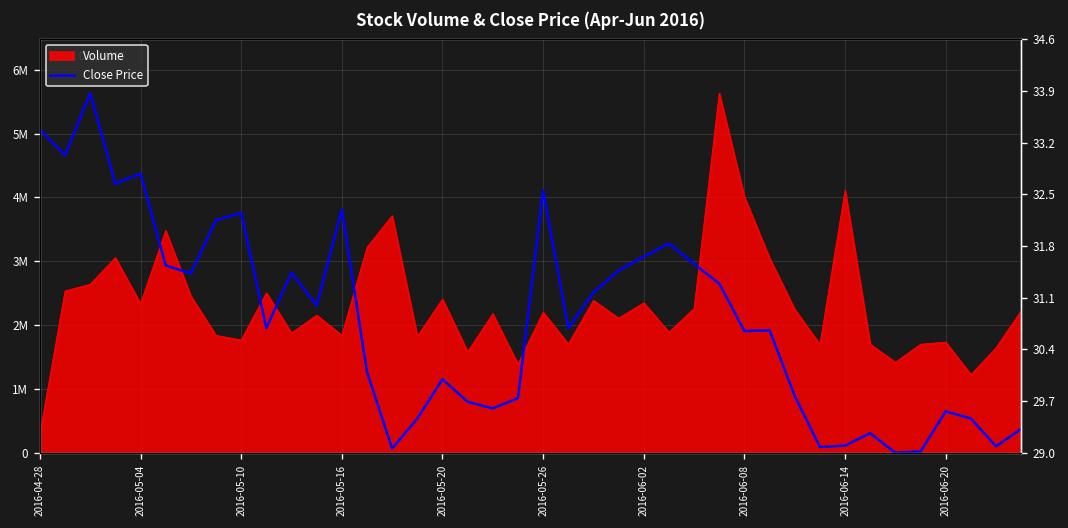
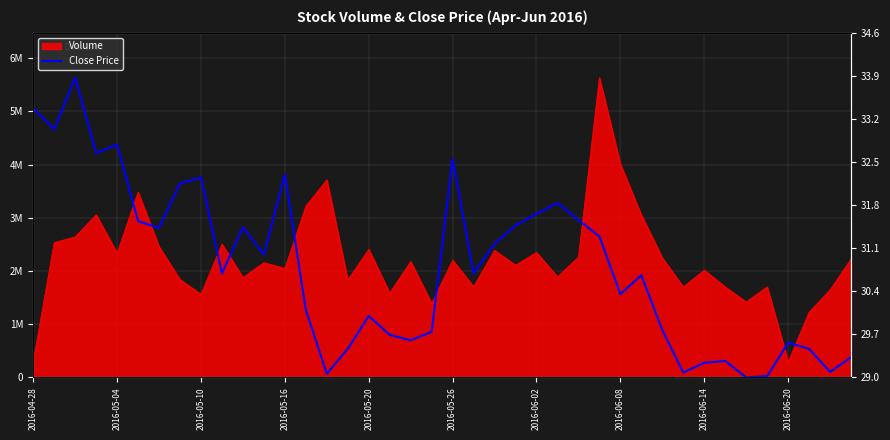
Volume, 2016-05-10: 1800000 -> 1600000
Volume, 2016-05-16: 1800000 -> 2000000
Close Price, 2016-06-08: 1900000 -> 1600000
Volume, 2016-06-14: 4100000 -> 2000000
Close Price, 2016-06-14: 100000 -> 300000
Volume, 2016-06-20: 1700000 -> 300000
